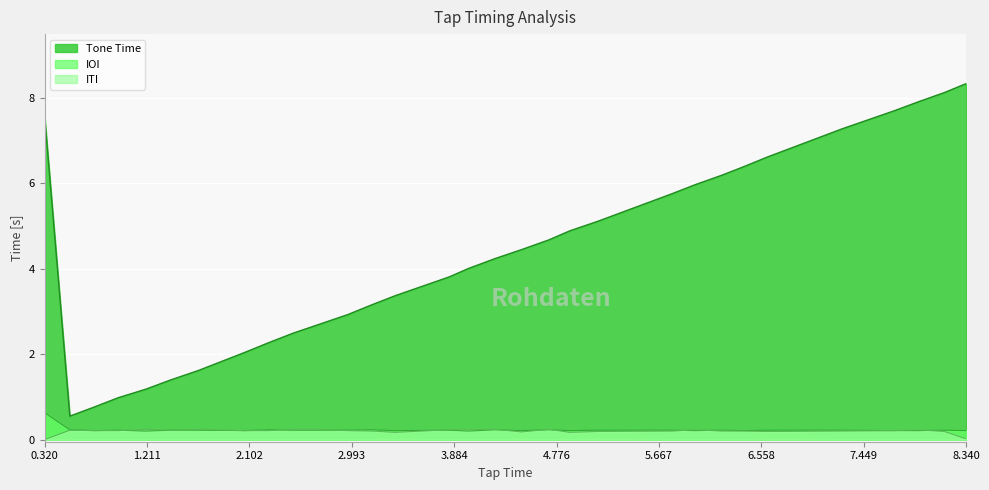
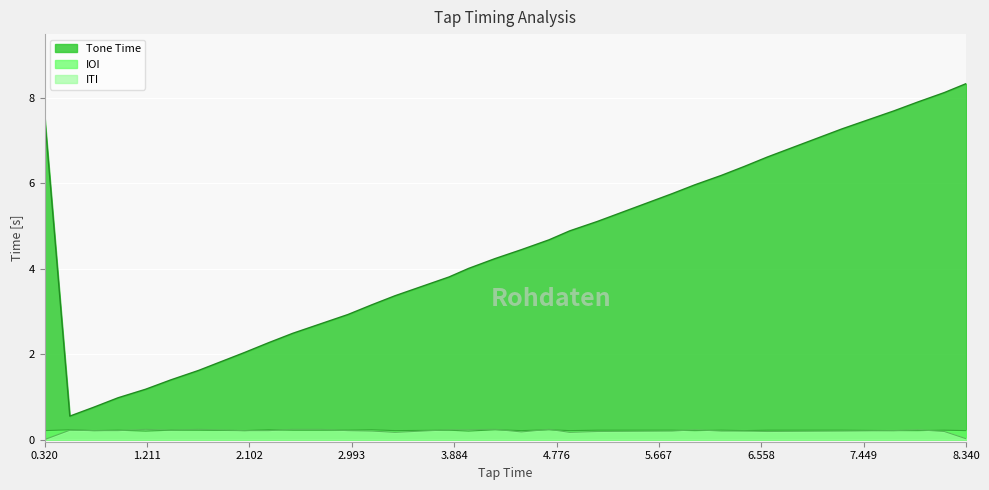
IOI, 0.320: 0.6 -> 0.2
